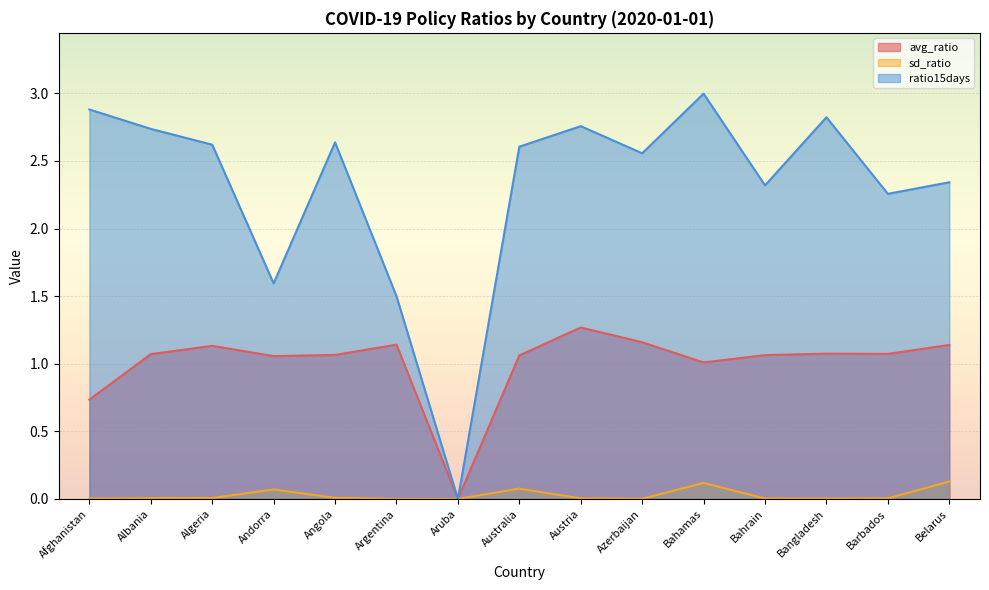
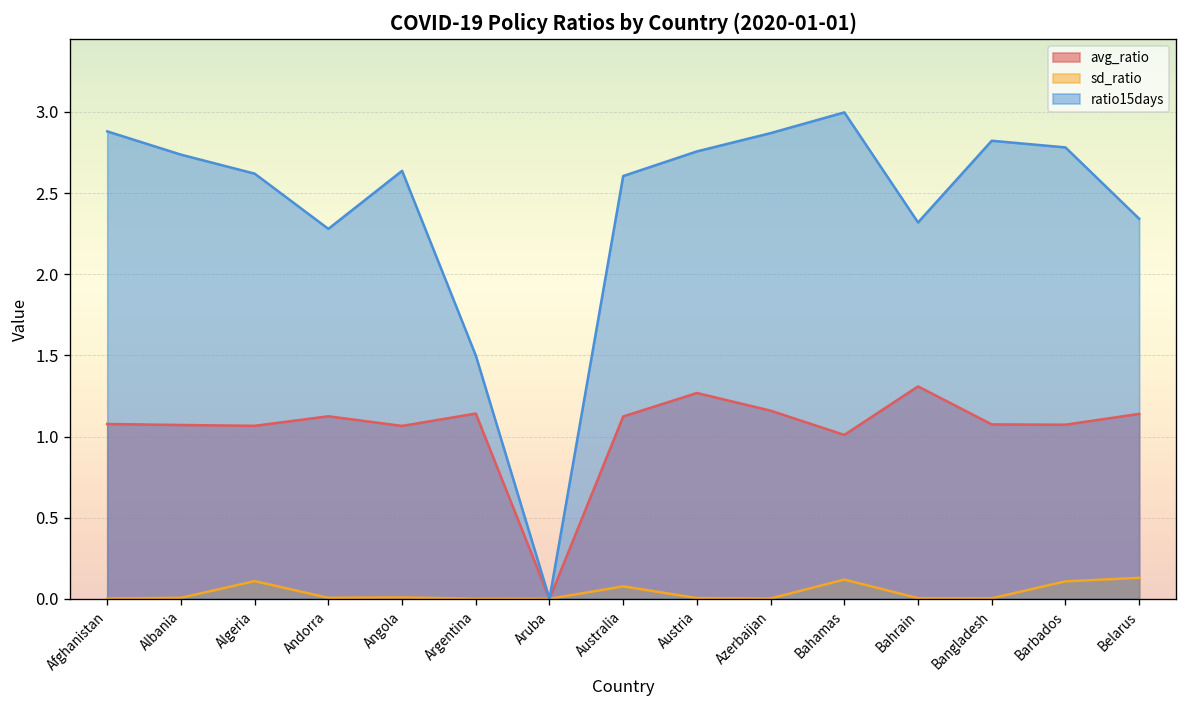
avg_ratio, Afghanistan: 0.73 -> 1.08
avg_ratio, Algeria: 1.13 -> 1.07
sd_ratio, Algeria: 0.01 -> 0.11
avg_ratio, Andorra: 1.06 -> 1.12
sd_ratio, Andorra: 0.07 -> 0.01
ratio15days, Andorra: 1.59 -> 2.28
avg_ratio, Australia: 1.06 -> 1.12
ratio15days, Azerbaijan: 2.56 -> 2.87
avg_ratio, Bahrain: 1.06 -> 1.31
sd_ratio, Barbados: 0.00 -> 0.11
ratio15days, Barbados: 2.26 -> 2.78
